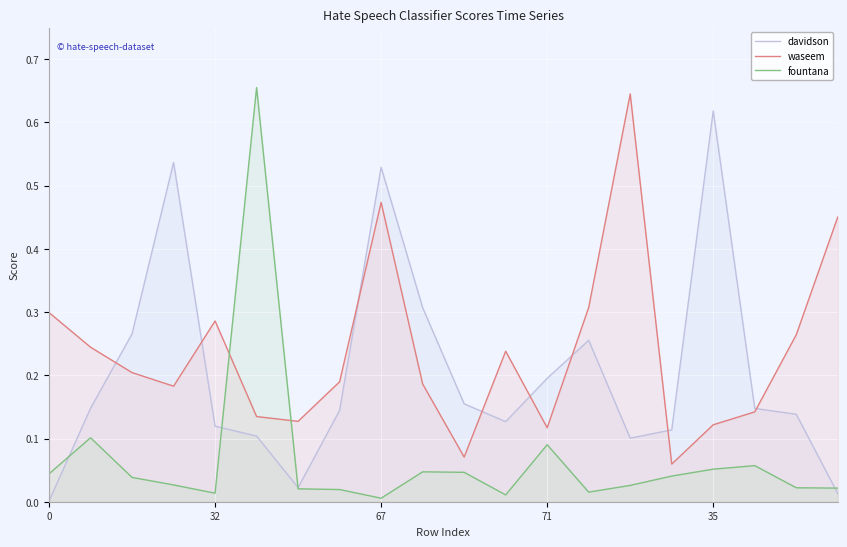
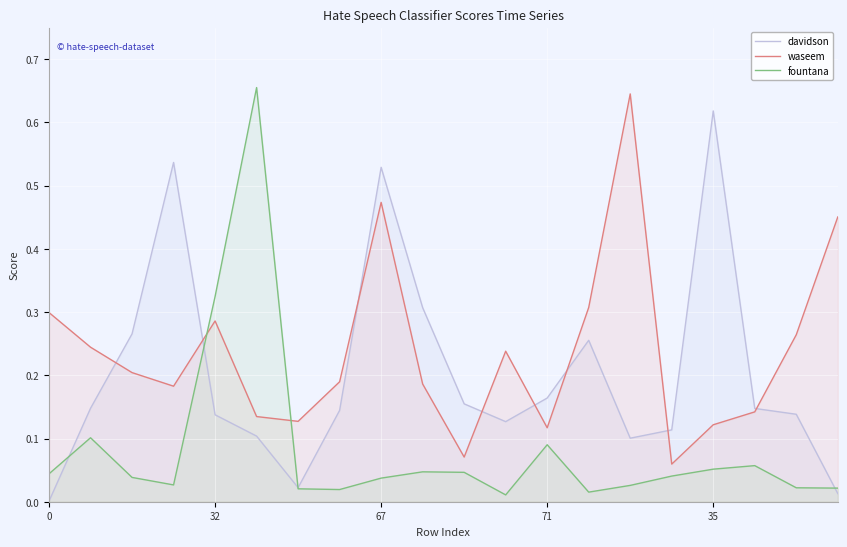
davidson, 32: 0.12 -> 0.14
fountana, 32: 0.01 -> 0.32
fountana, 67: 0.01 -> 0.04
davidson, 71: 0.20 -> 0.16
